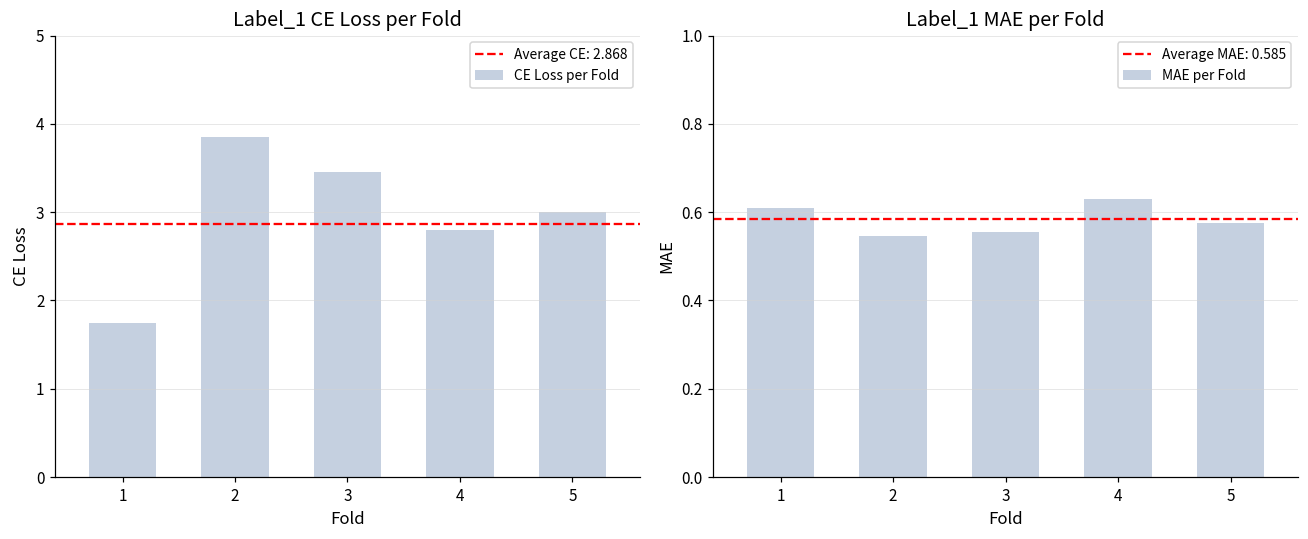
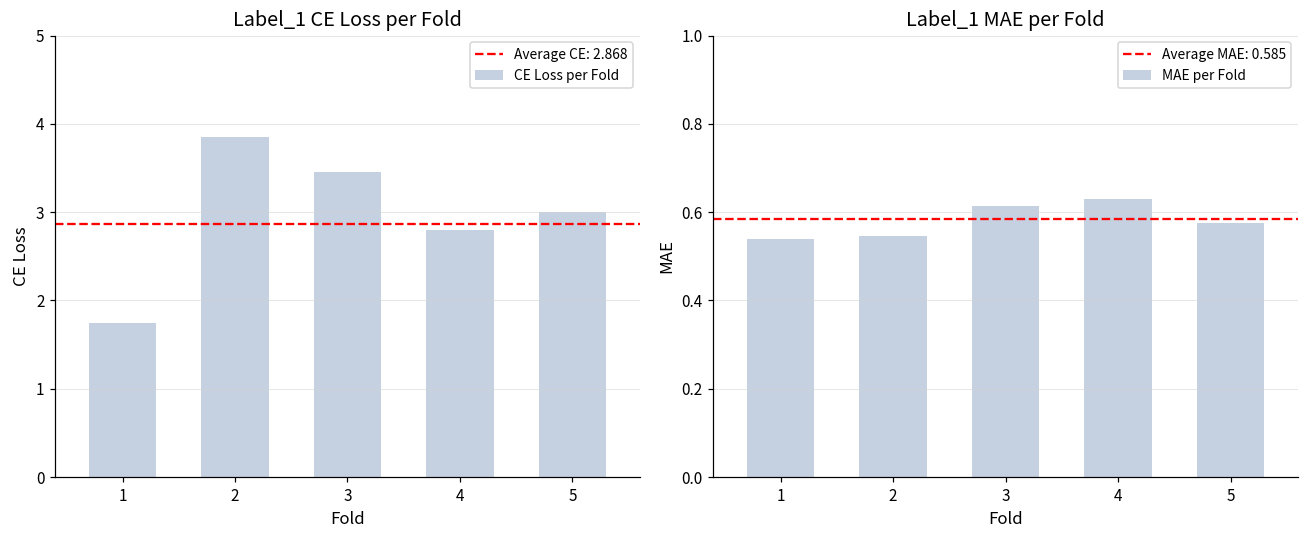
Label_1 MAE per Fold, 1: 0.61 -> 0.54
Label_1 MAE per Fold, 3: 0.56 -> 0.62
